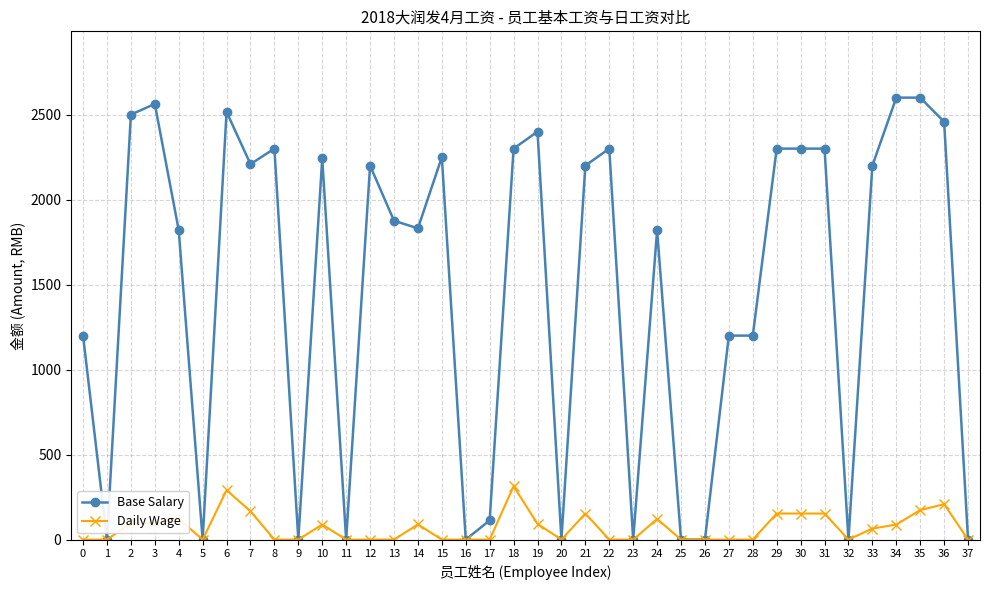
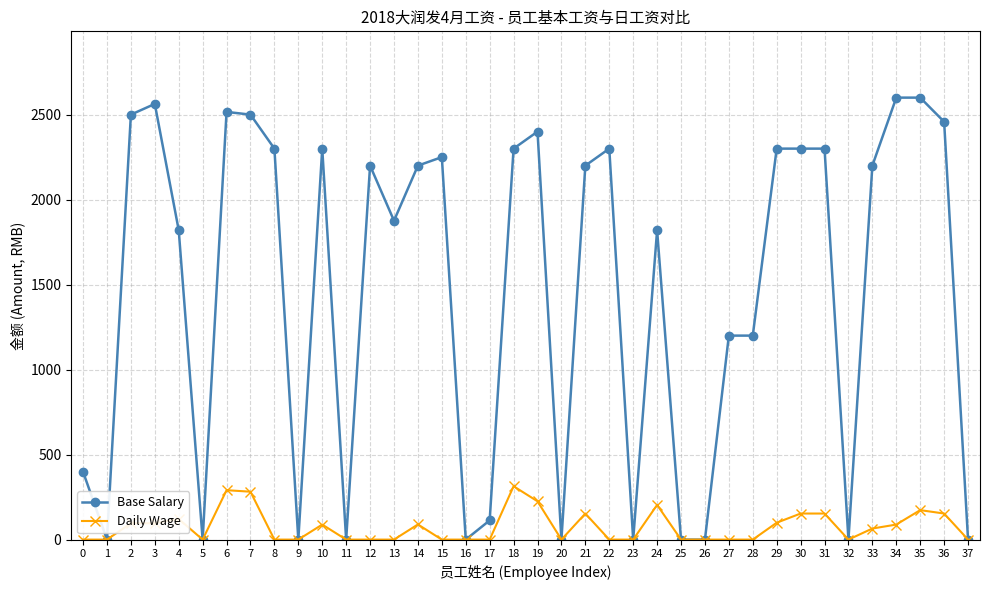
Base Salary, 0: 1200 -> 400
Base Salary, 7: 2210 -> 2500
Daily Wage, 7: 170 -> 280
Base Salary, 10: 2240 -> 2300
Base Salary, 14: 1830 -> 2200
Daily Wage, 19: 90 -> 230
Daily Wage, 24: 120 -> 200
Daily Wage, 29: 150 -> 100
Daily Wage, 36: 210 -> 150
